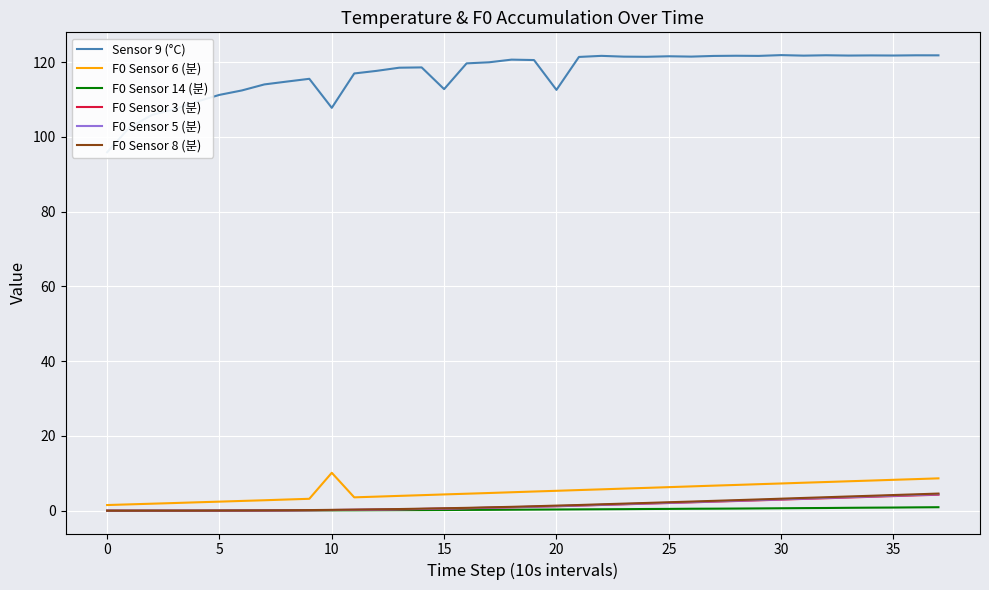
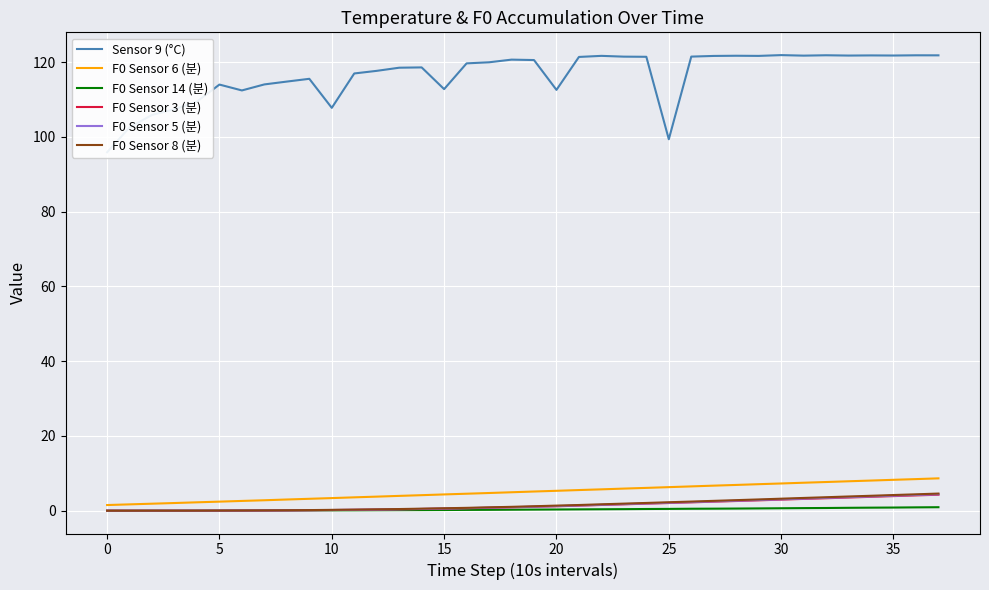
Sensor 9 (°C), 5: 111 -> 114
F0 Sensor 6 (분), 10: 10 -> 3
Sensor 9 (°C), 25: 122 -> 99
